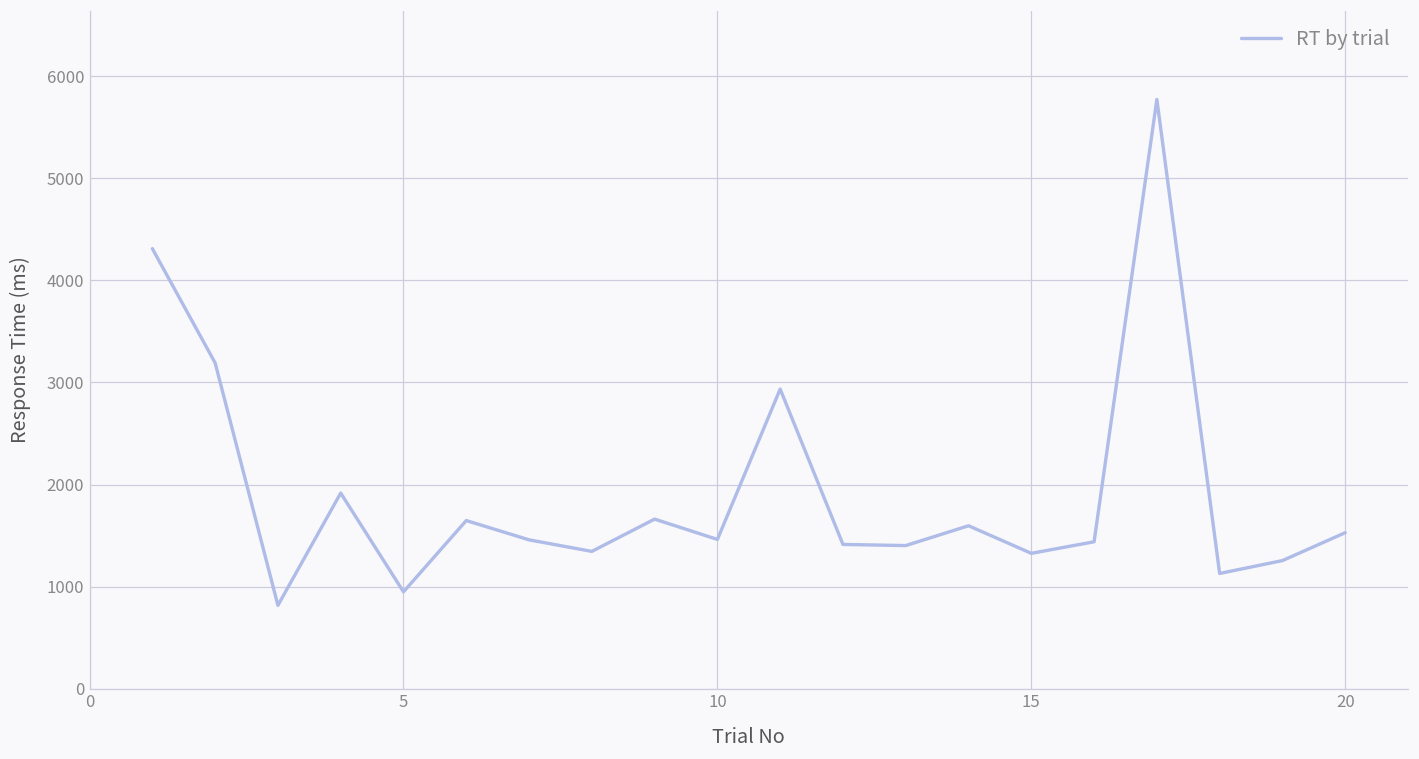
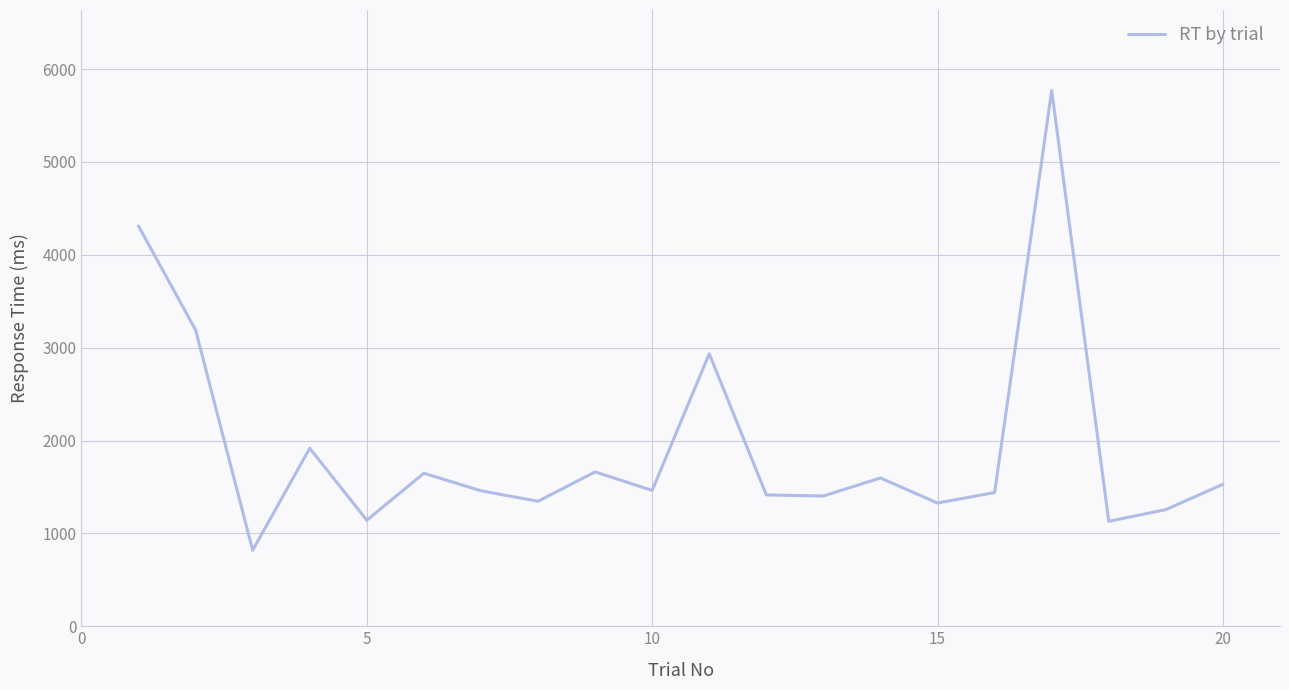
5: 1000 -> 1100
